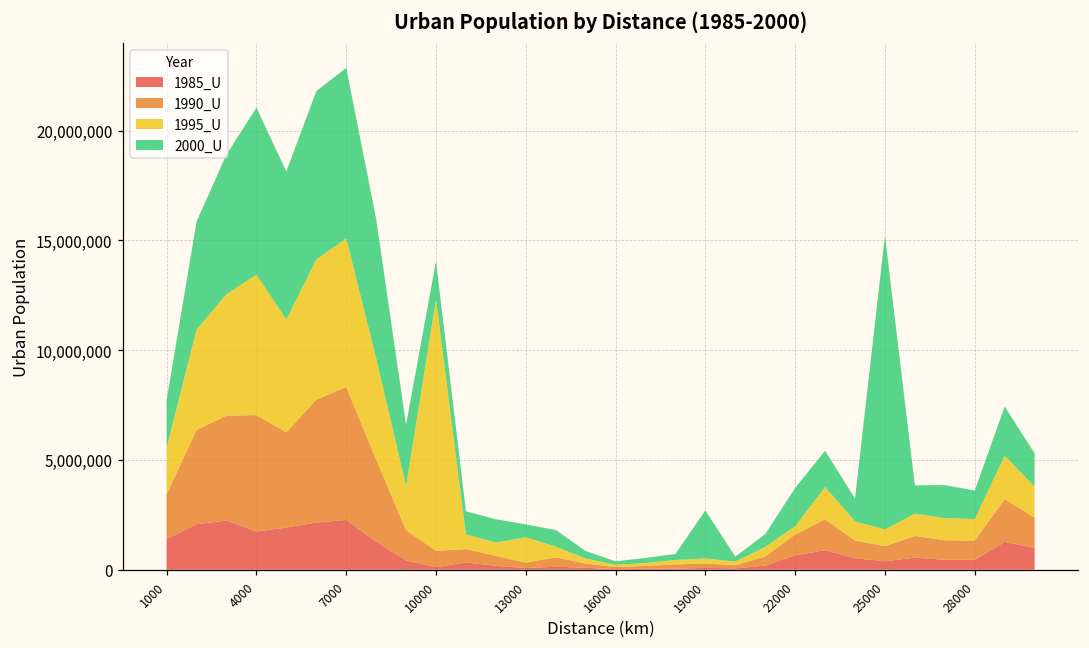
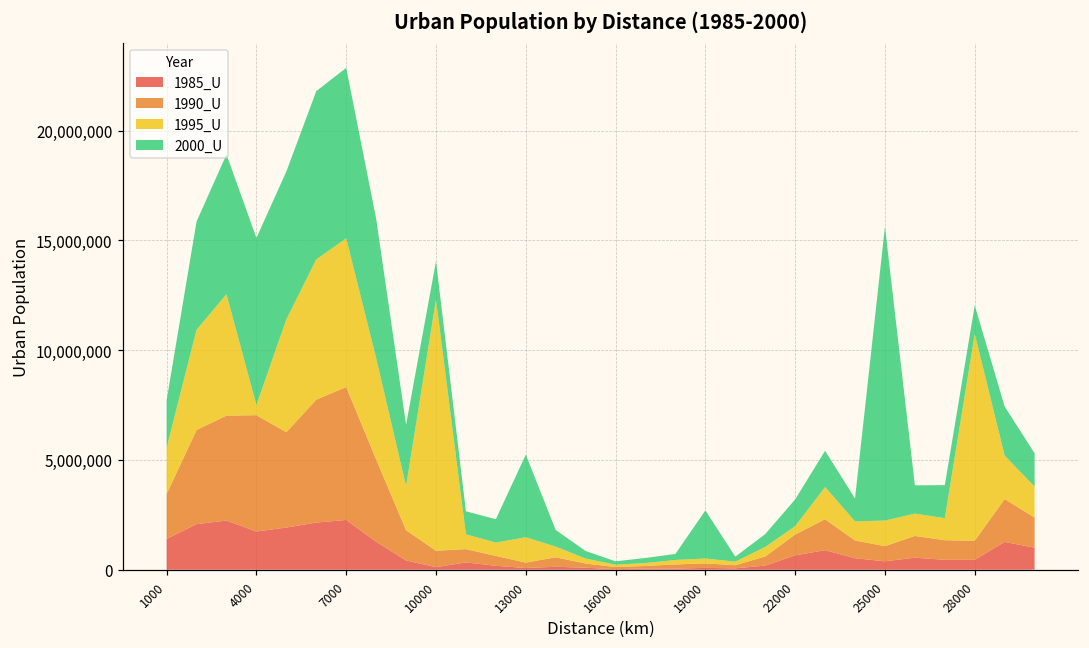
1995_U, 4000: 6,400,000 -> 500,000
2000_U, 13000: 600,000 -> 3,800,000
2000_U, 22000: 1,700,000 -> 1,200,000
1995_U, 25000: 800,000 -> 1,200,000
1995_U, 28000: 1,000,000 -> 9,400,000
